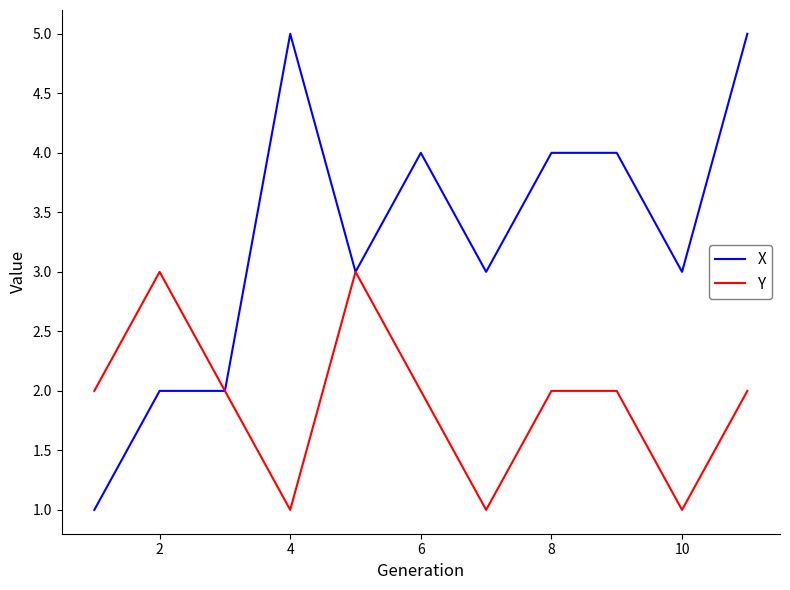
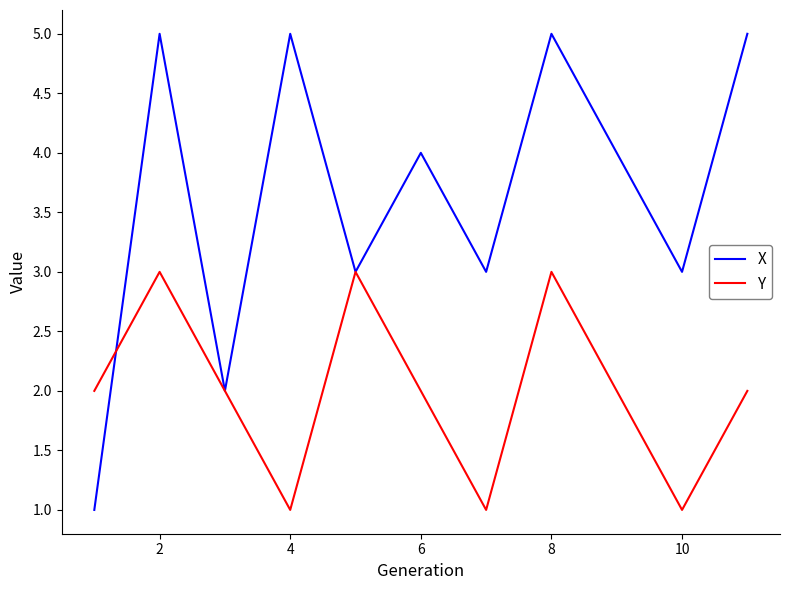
X, 2: 2 -> 5
X, 8: 4 -> 5
Y, 8: 2 -> 3
